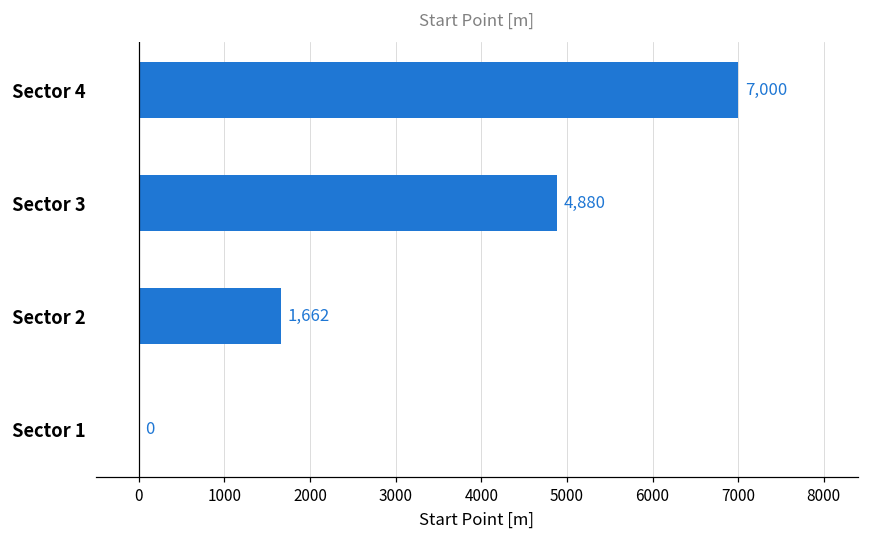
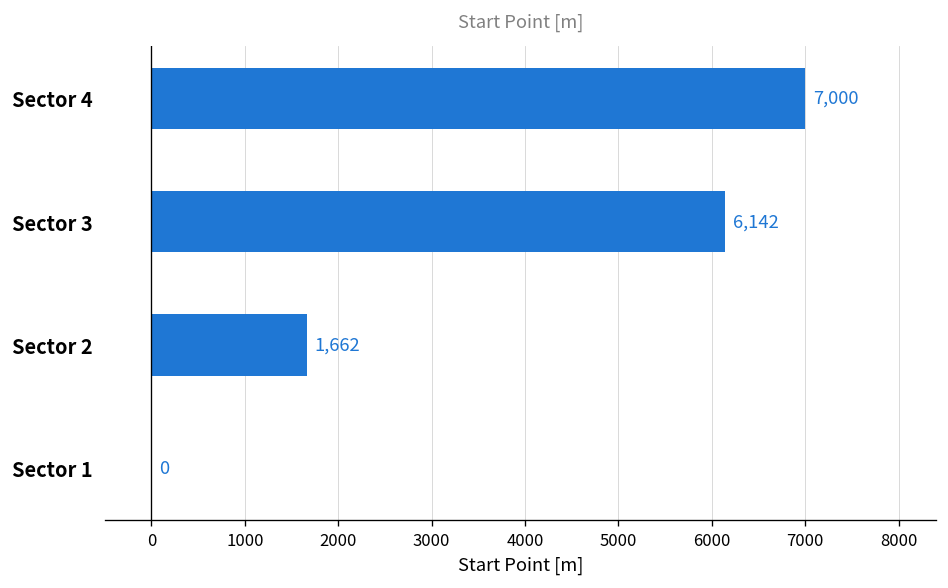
Sector 3: 4,880 -> 6,142
